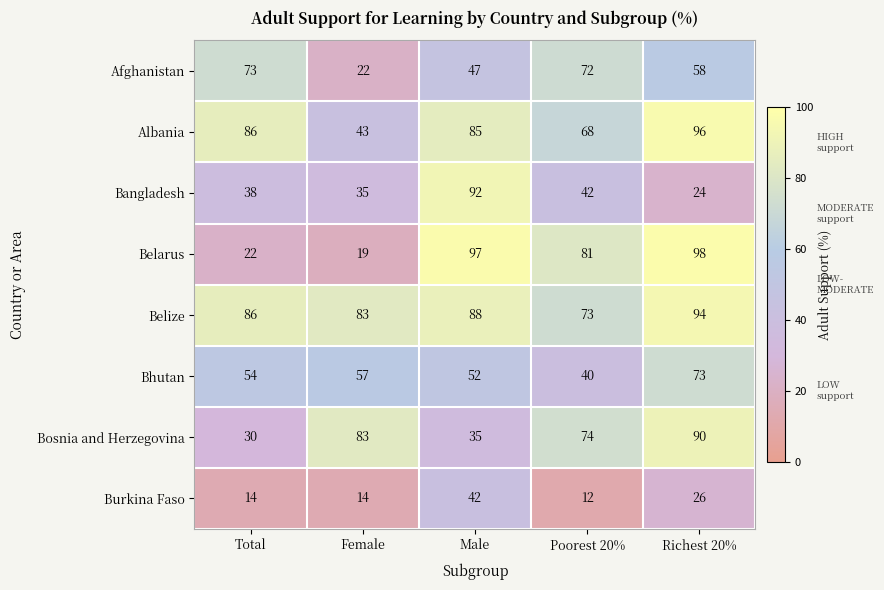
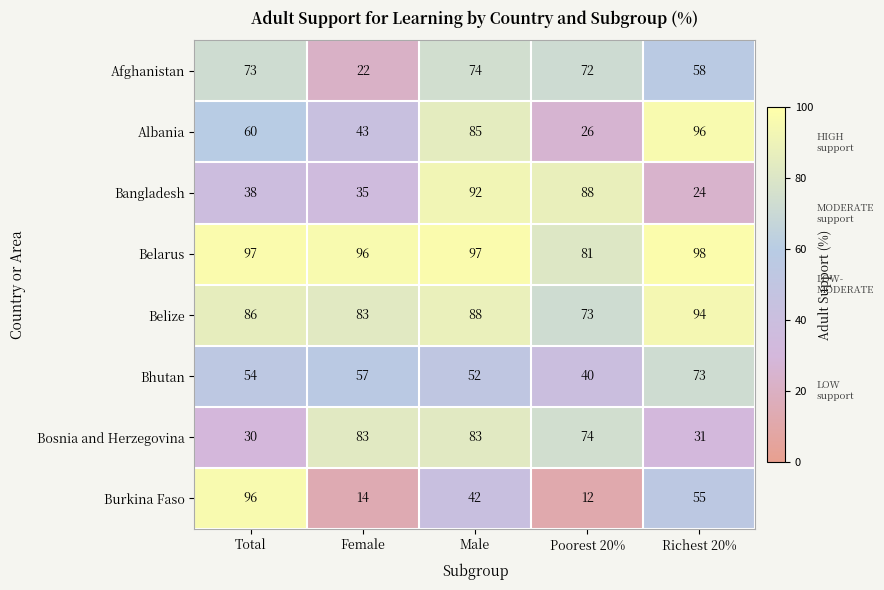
Afghanistan, Male: 47 -> 74
Albania, Total: 86 -> 60
Albania, Poorest 20%: 68 -> 26
Bangladesh, Poorest 20%: 42 -> 88
Belarus, Total: 22 -> 97
Belarus, Female: 19 -> 96
Bosnia and Herzegovina, Male: 35 -> 83
Bosnia and Herzegovina, Richest 20%: 90 -> 31
Burkina Faso, Total: 14 -> 96
Burkina Faso, Richest 20%: 26 -> 55
